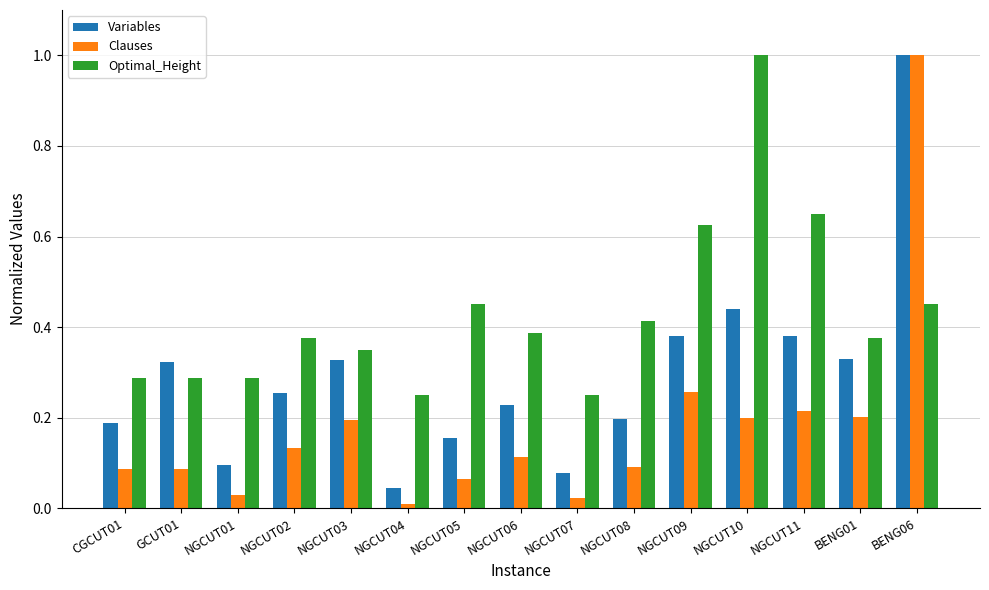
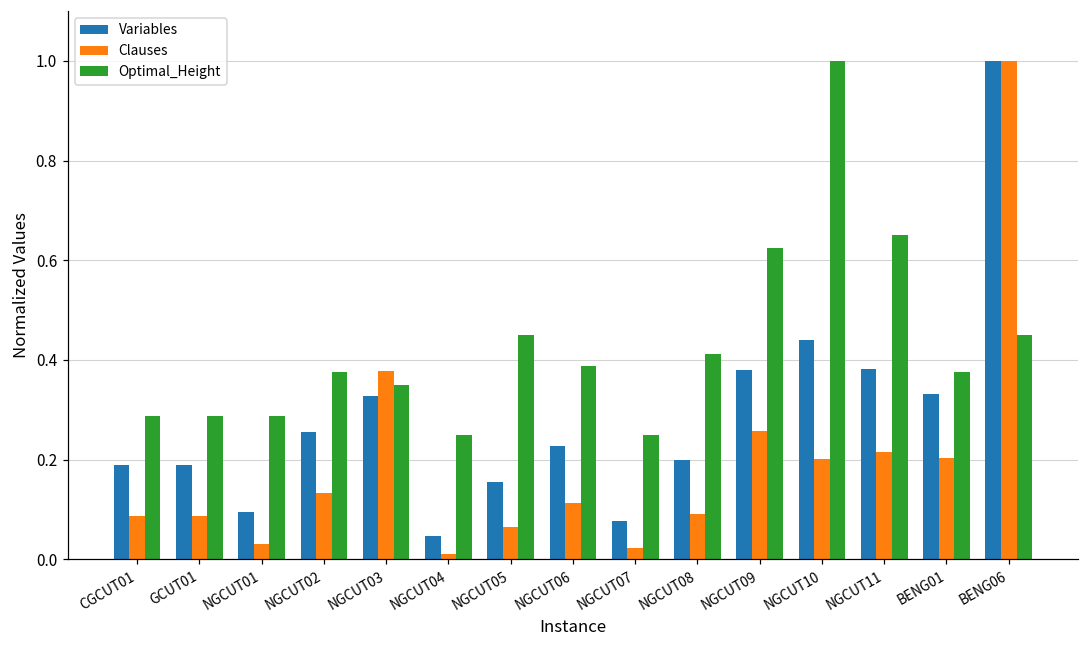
Variables, GCUT01: 0.32 -> 0.19
Clauses, NGCUT03: 0.20 -> 0.38
